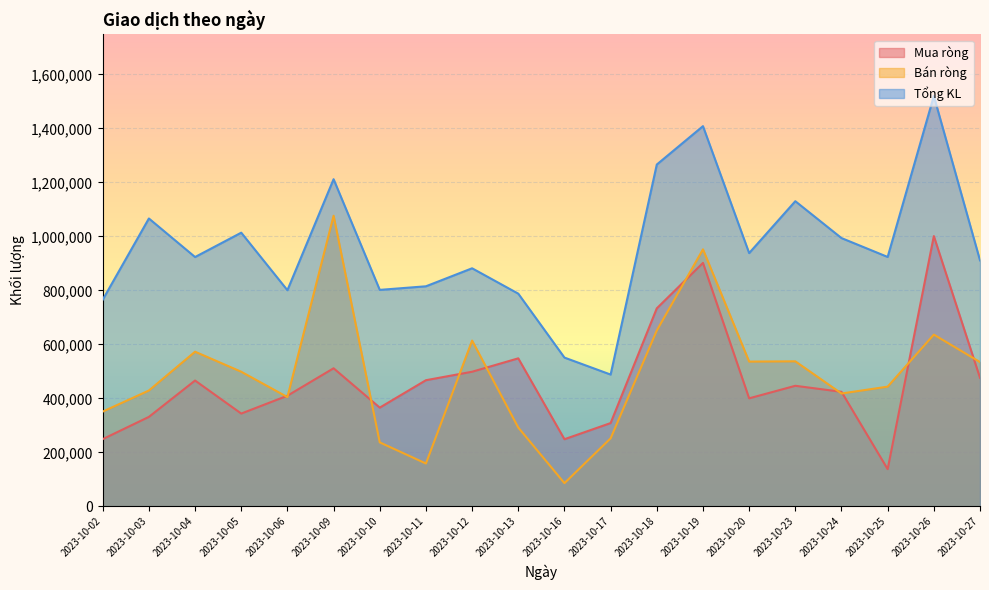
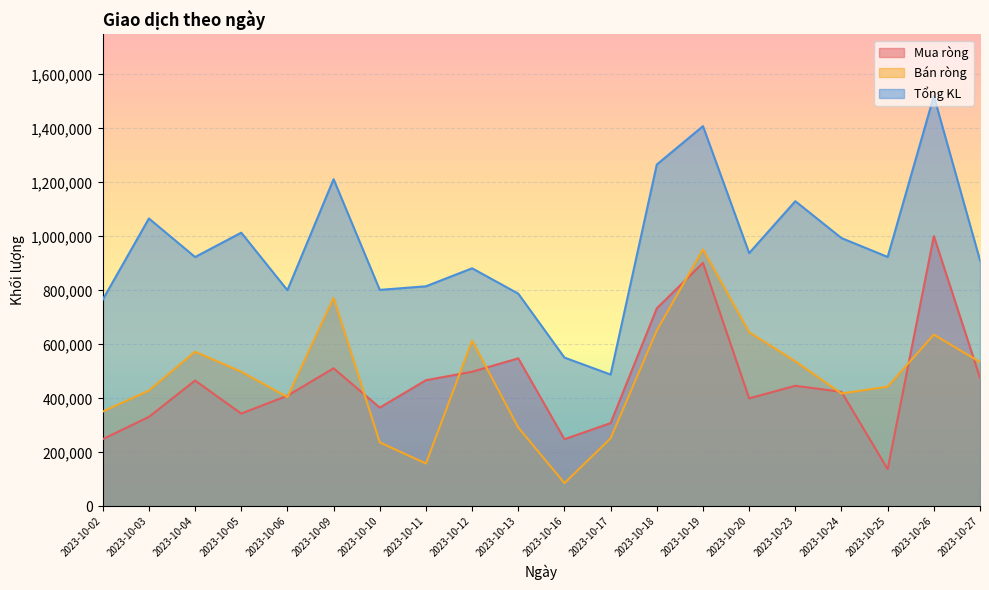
Bán ròng, 2023-10-09: 1,080,000 -> 770,000
Bán ròng, 2023-10-20: 540,000 -> 650,000
